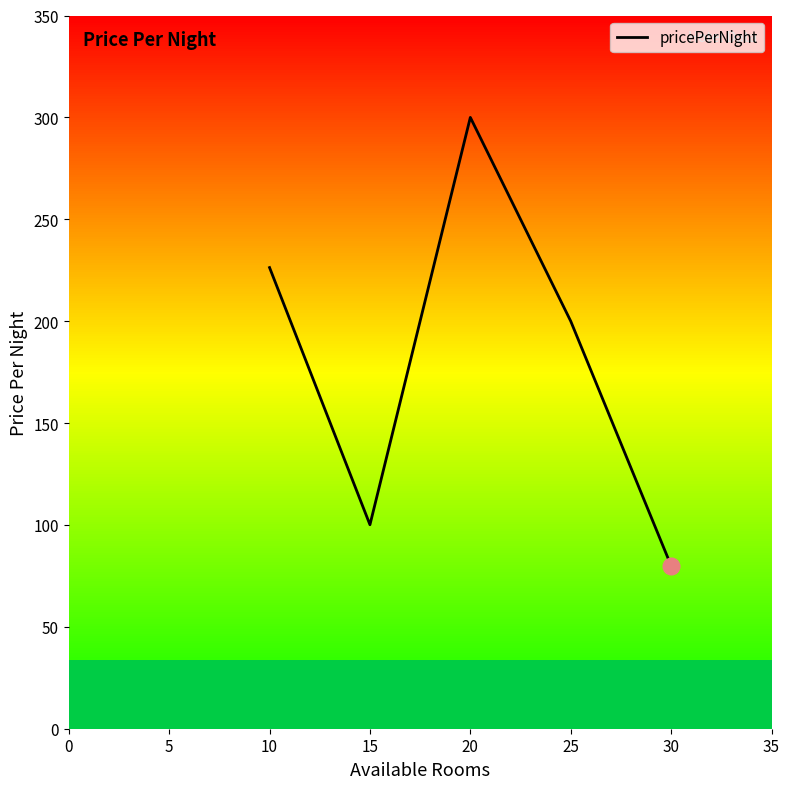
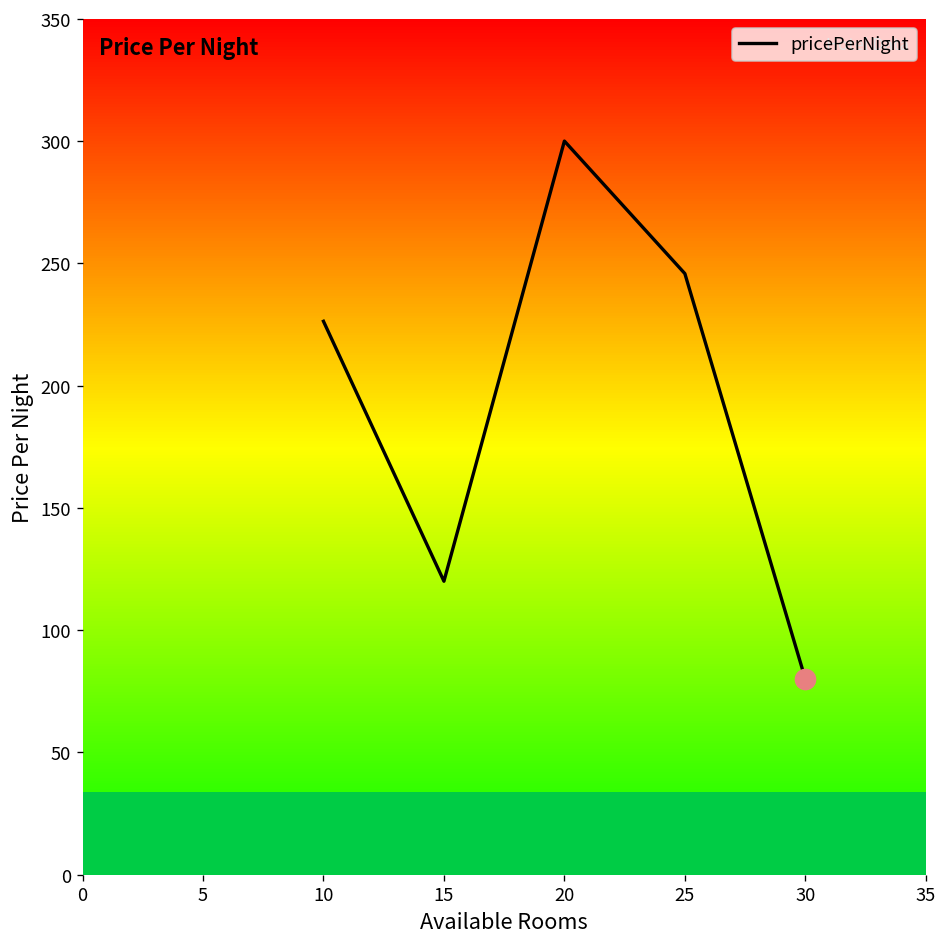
pricePerNight, 15: 100 -> 120
pricePerNight, 25: 200 -> 246
